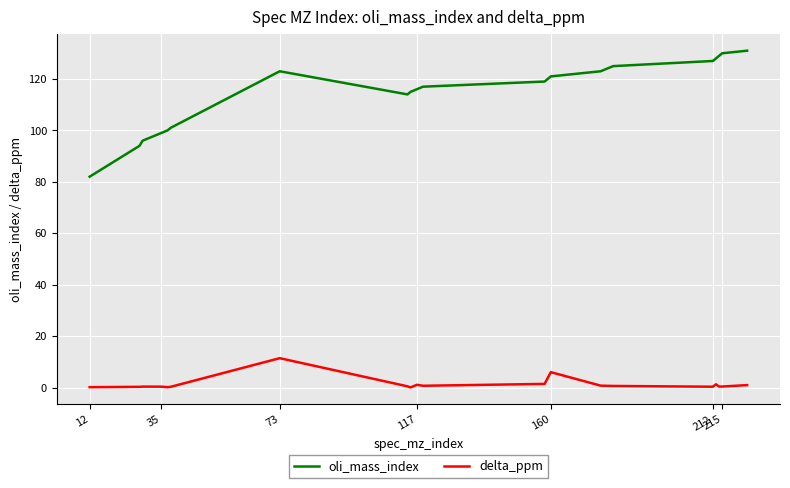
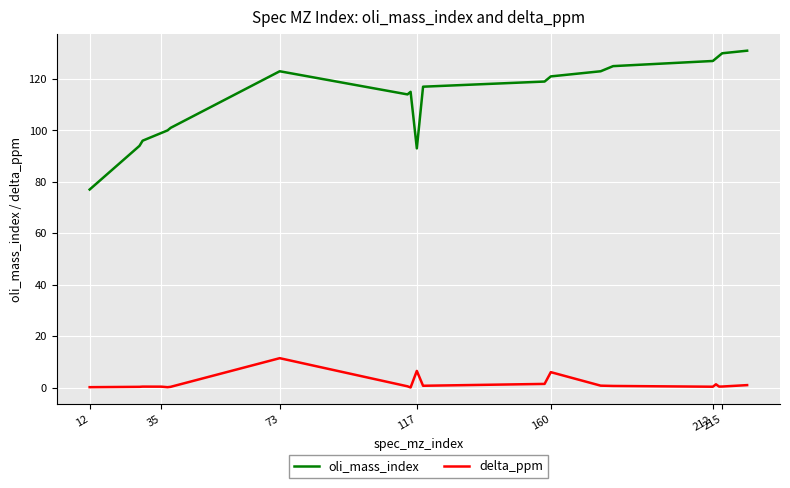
oli_mass_index, 12: 82 -> 77
oli_mass_index, 117: 116 -> 93
delta_ppm, 117: 1 -> 6
